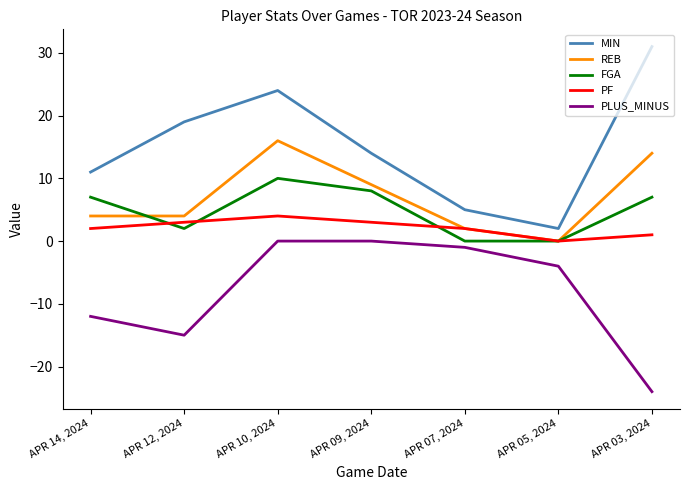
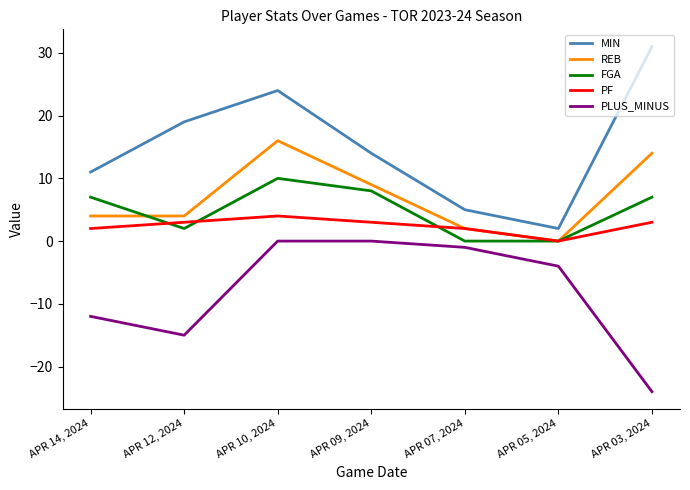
PF, APR 03, 2024: 1 -> 3
